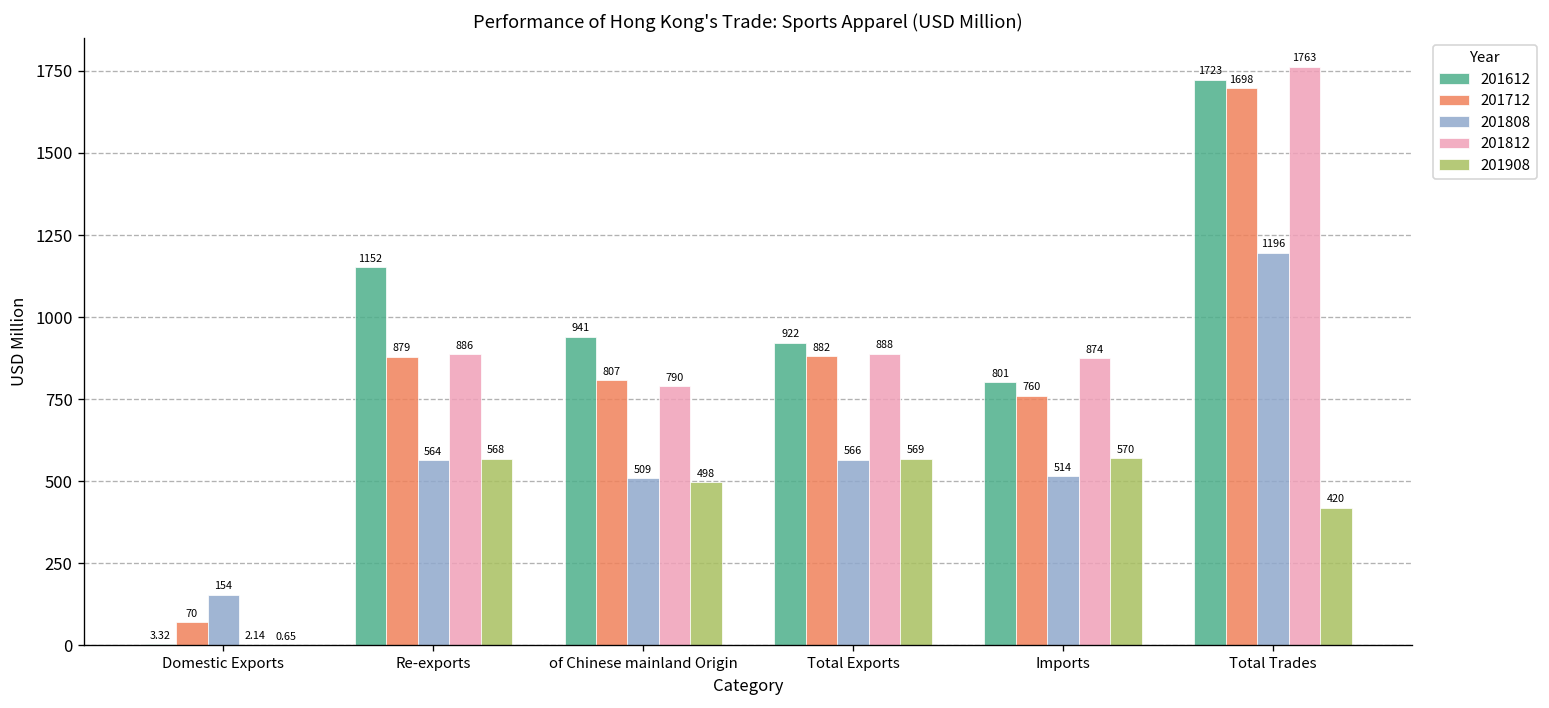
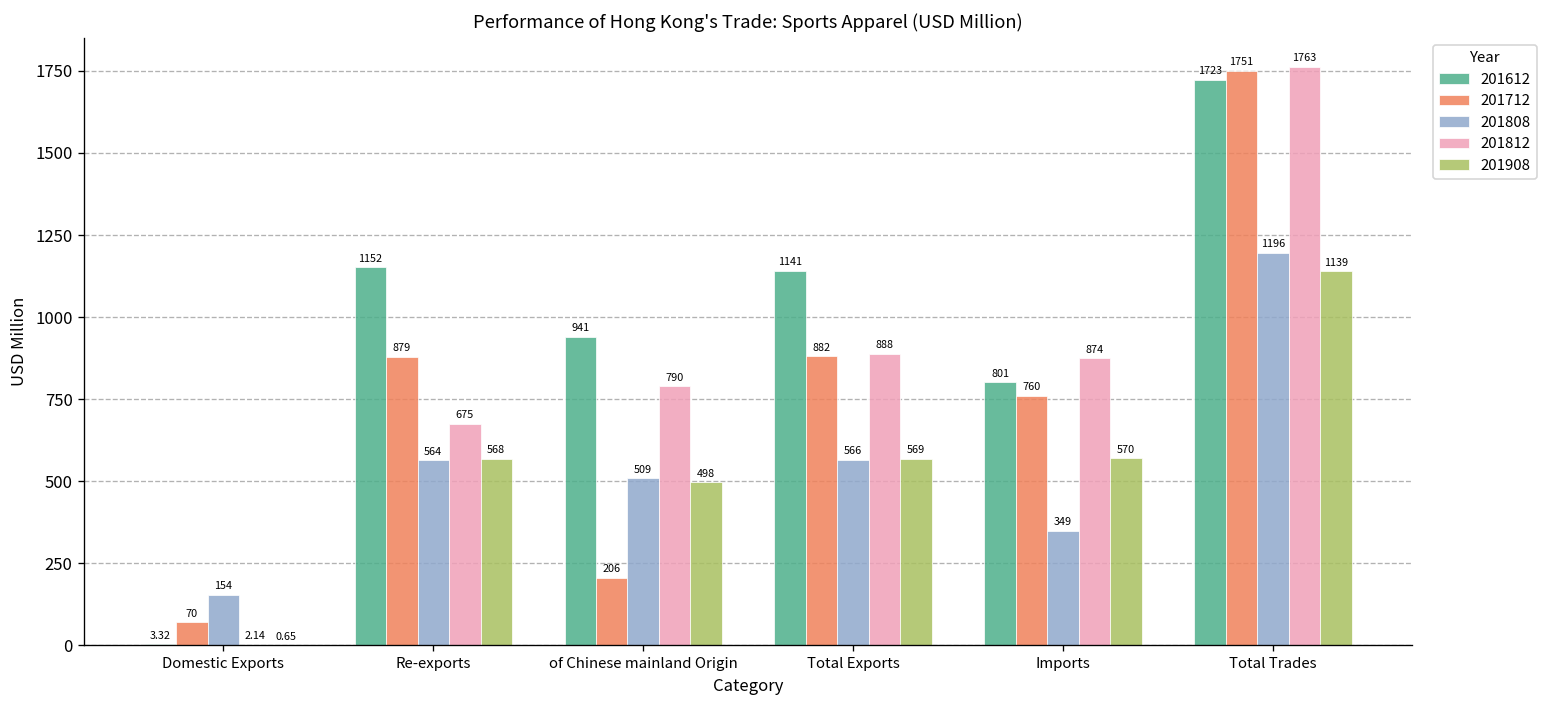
201812, Re-exports: 886 -> 675
201712, of Chinese mainland Origin: 807 -> 206
201612, Total Exports: 922 -> 1141
201808, Imports: 514 -> 349
201712, Total Trades: 1698 -> 1751
201908, Total Trades: 420 -> 1139
